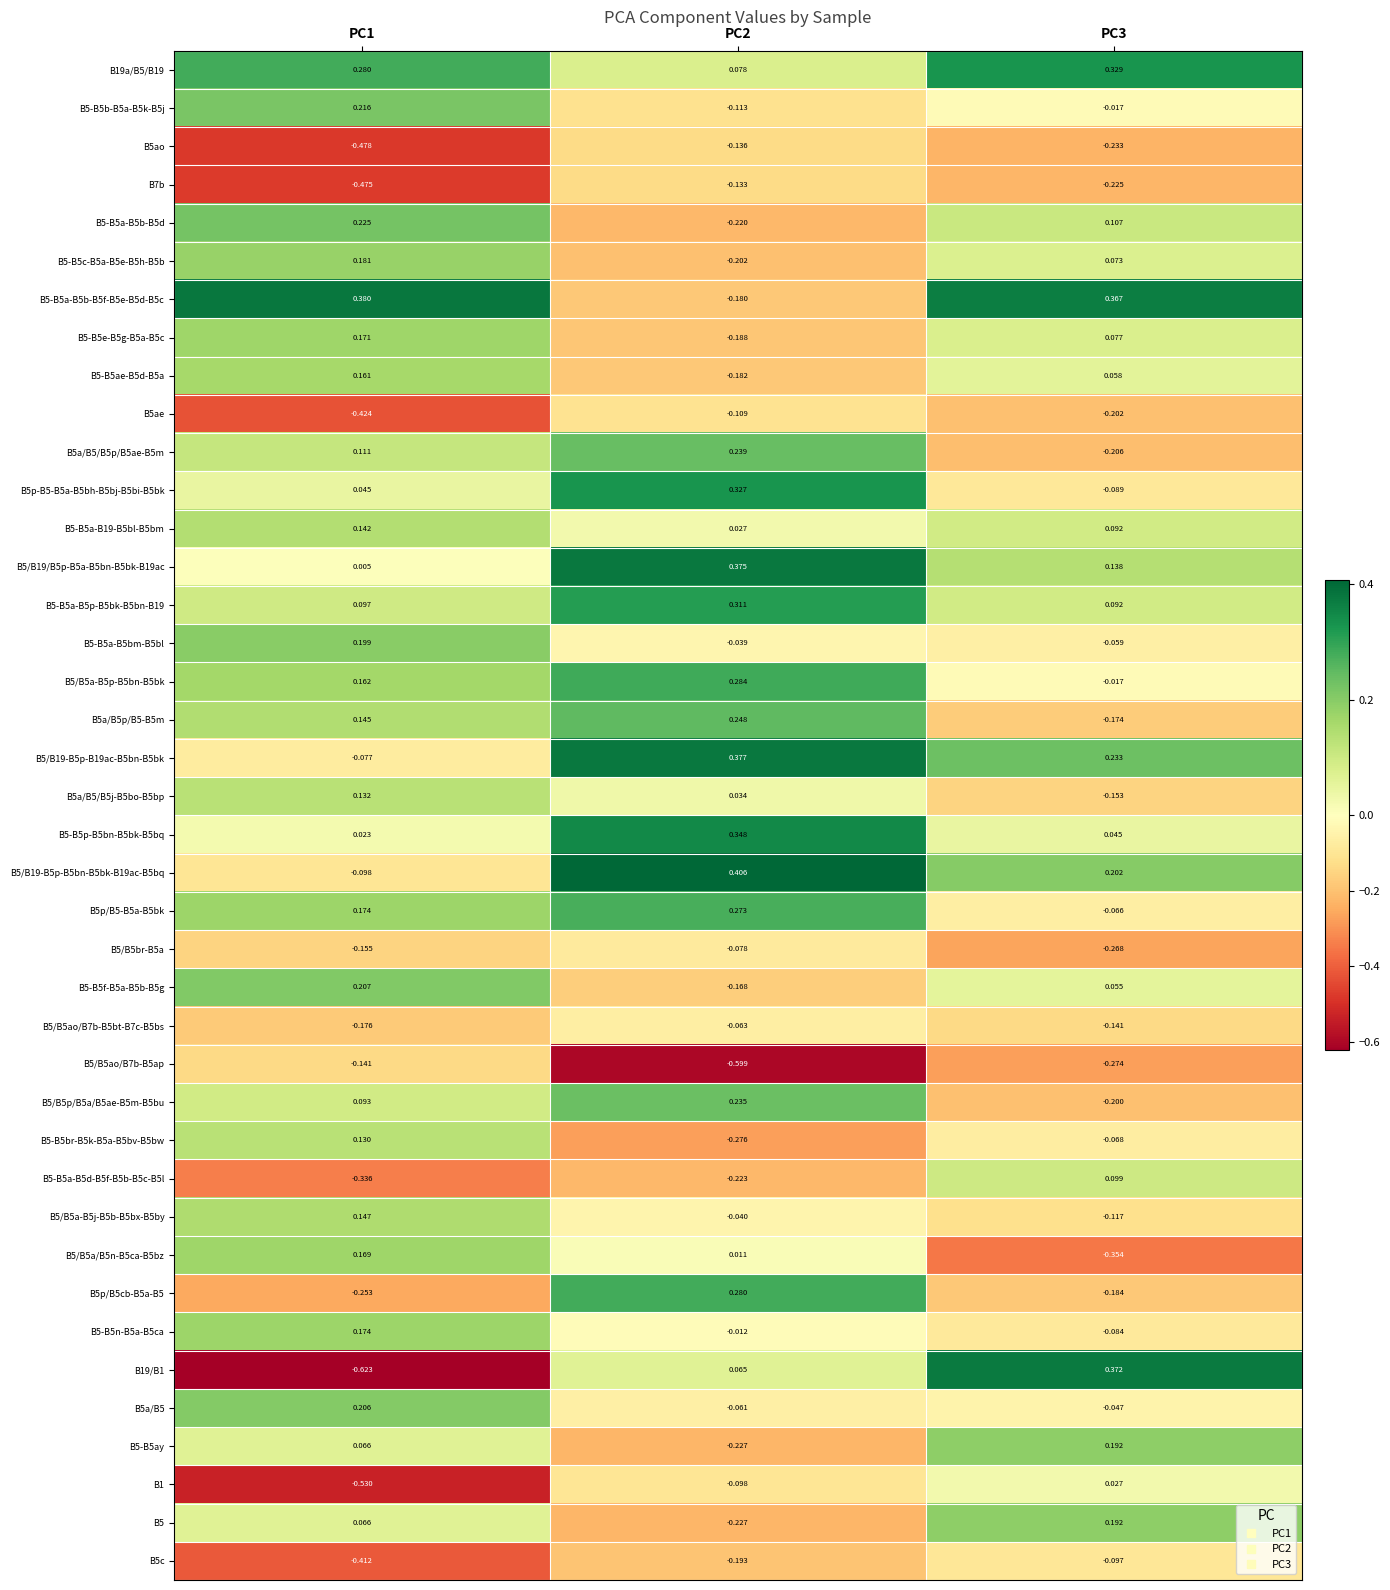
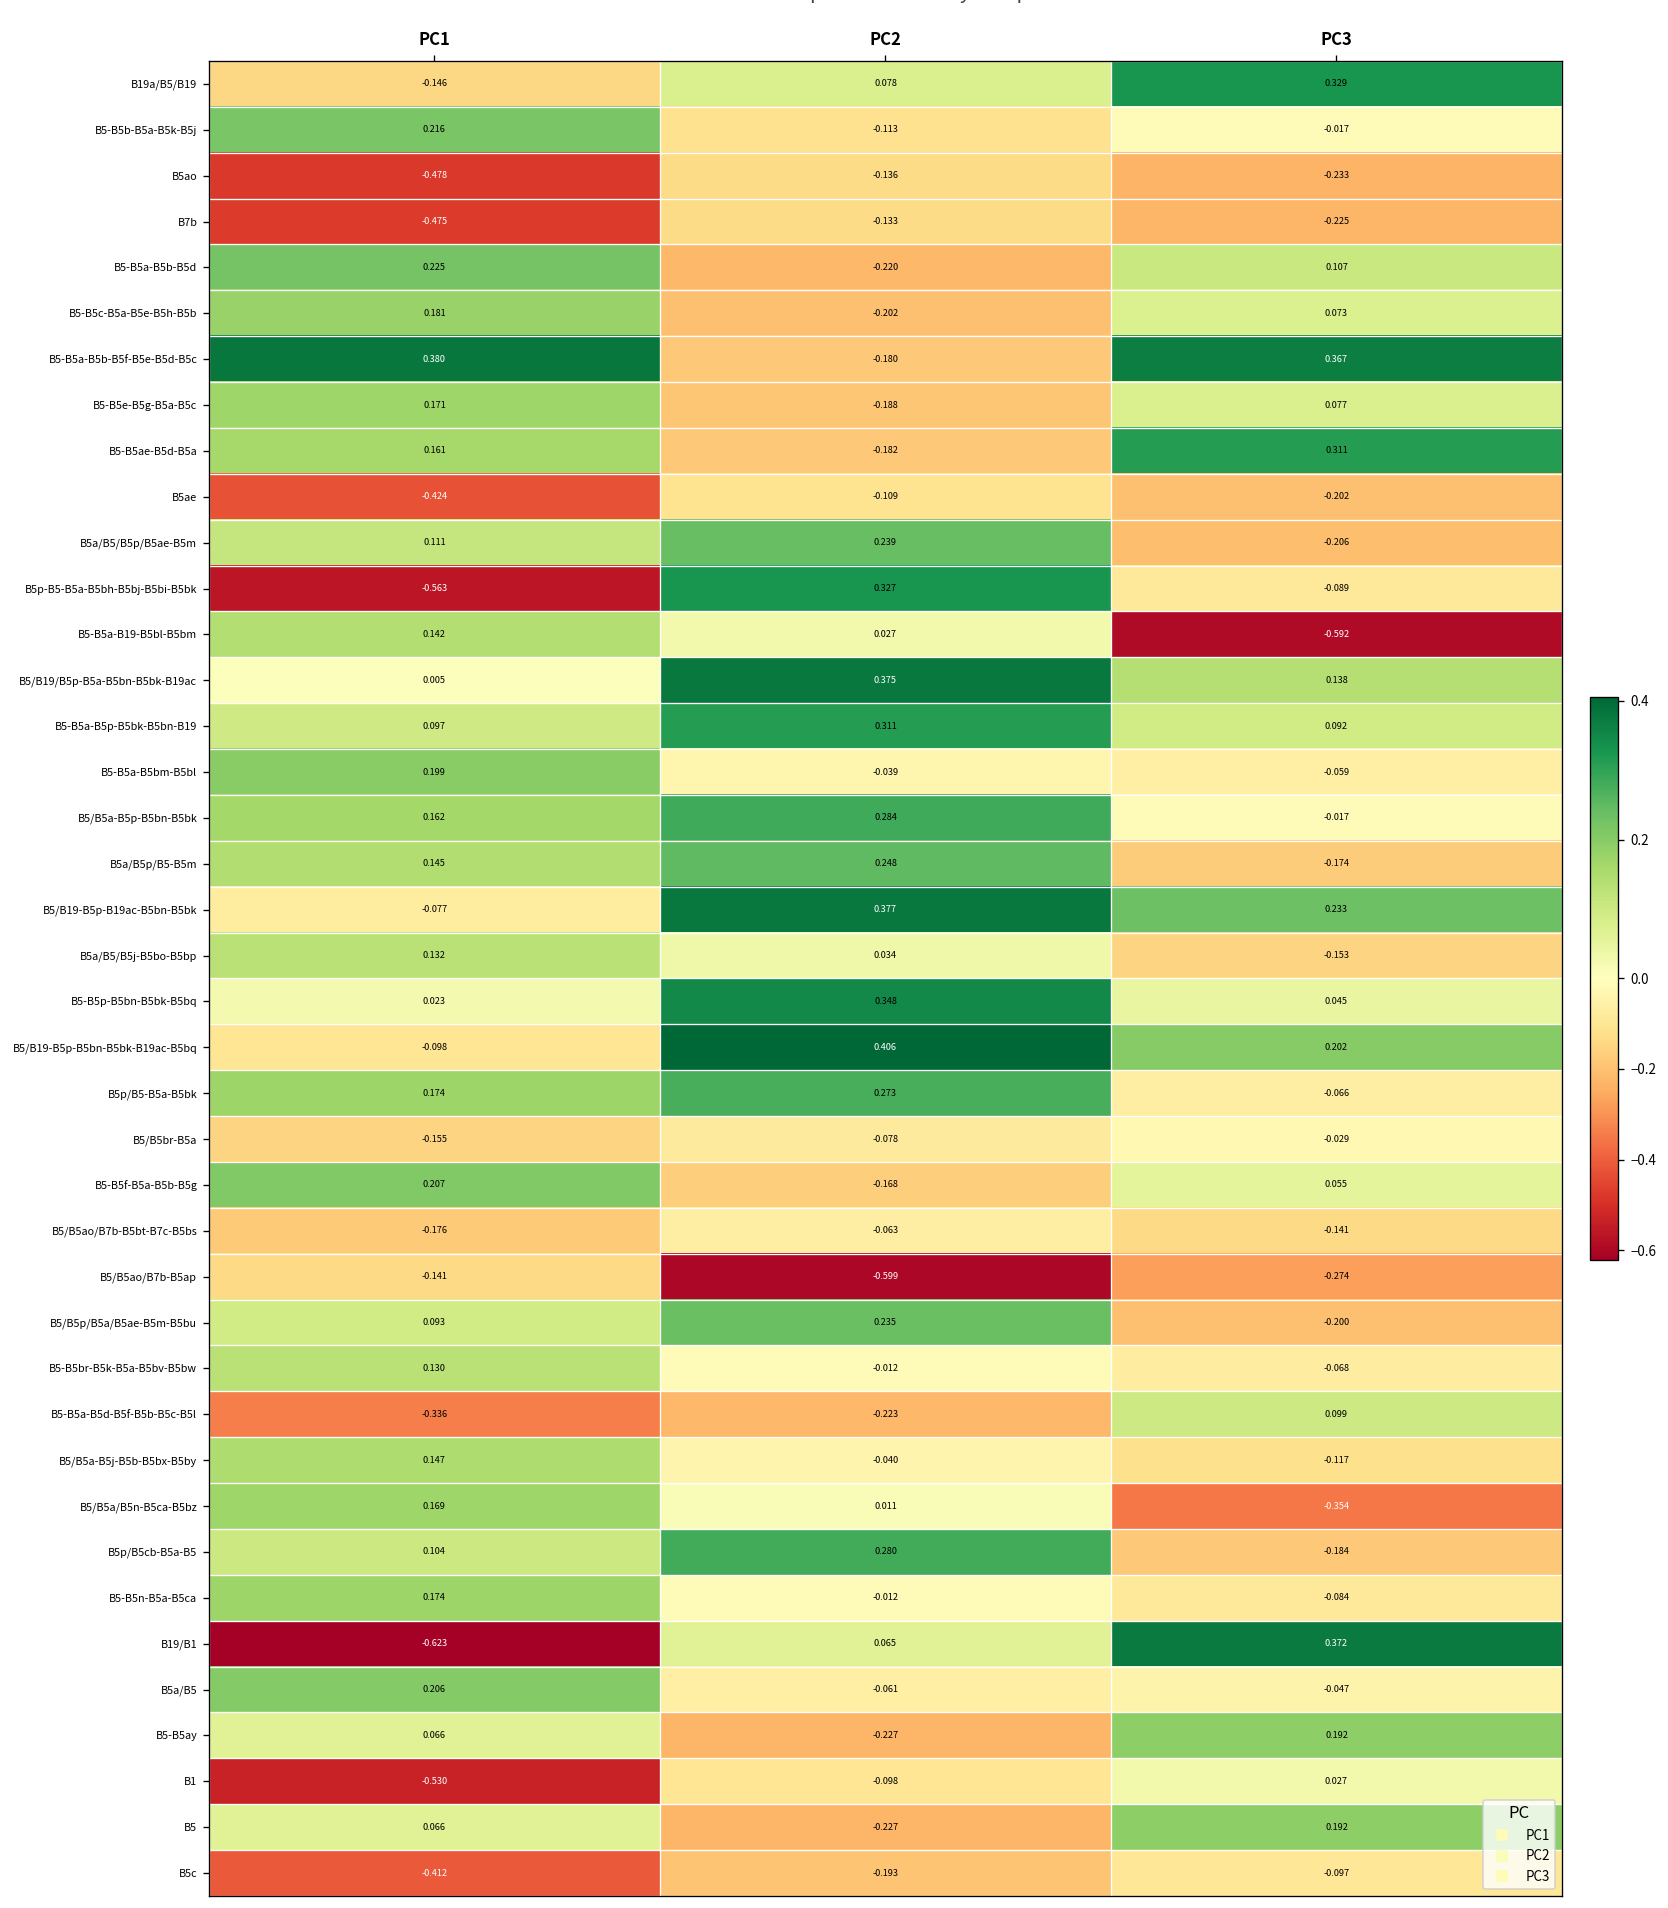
B19a/B5/B19, PC1: 0.280 -> -0.146
B5-B5ae-B5d-B5a, PC3: 0.058 -> 0.311
B5p-B5-B5a-B5bh-B5bj-B5bi-B5bk, PC1: 0.045 -> -0.563
B5-B5a-B19-B5bl-B5bm, PC3: 0.092 -> -0.592
B5/B5br-B5a, PC3: -0.268 -> -0.029
B5-B5br-B5k-B5a-B5bv-B5bw, PC2: -0.276 -> -0.012
B5p/B5cb-B5a-B5, PC1: -0.253 -> 0.104
